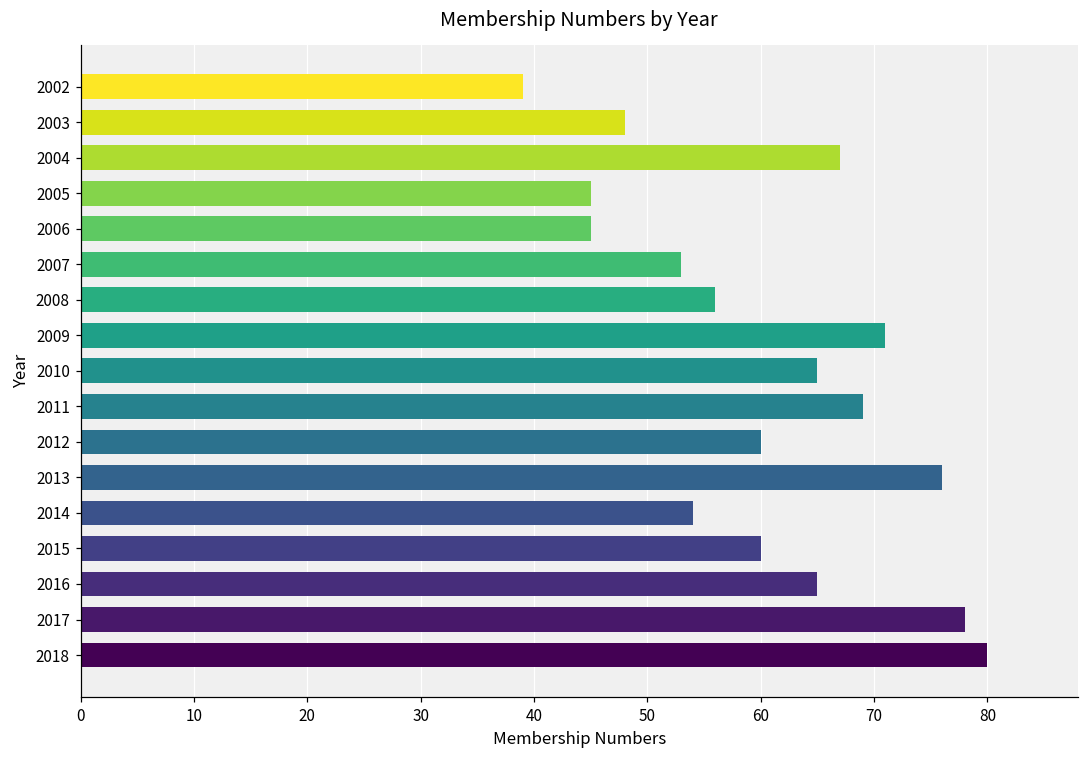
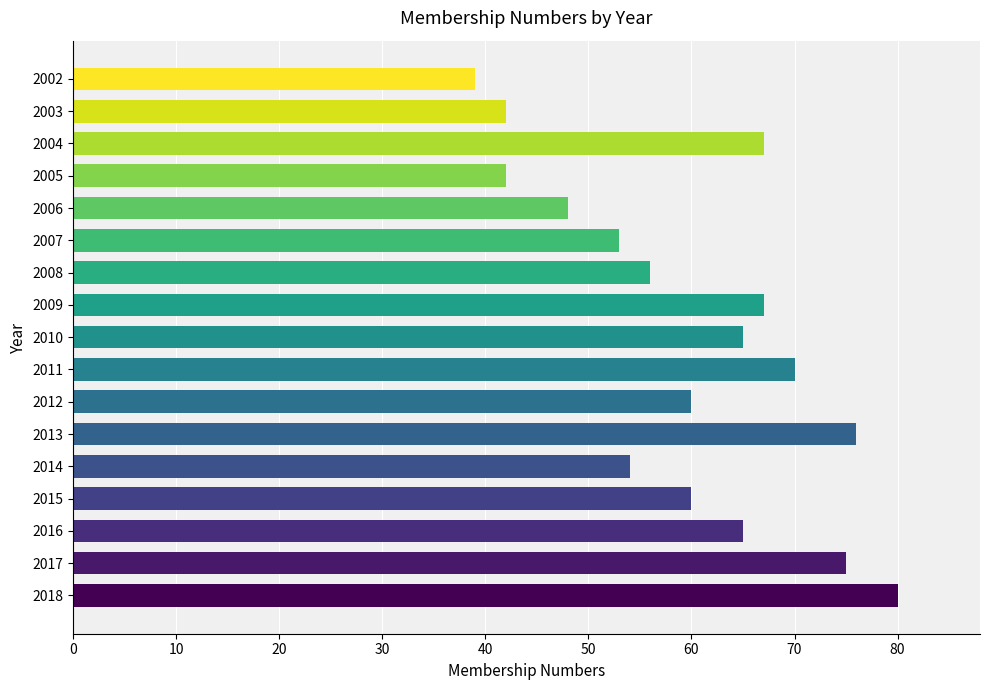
2003: 48 -> 42
2005: 45 -> 42
2006: 45 -> 48
2009: 71 -> 67
2011: 69 -> 70
2017: 78 -> 75
